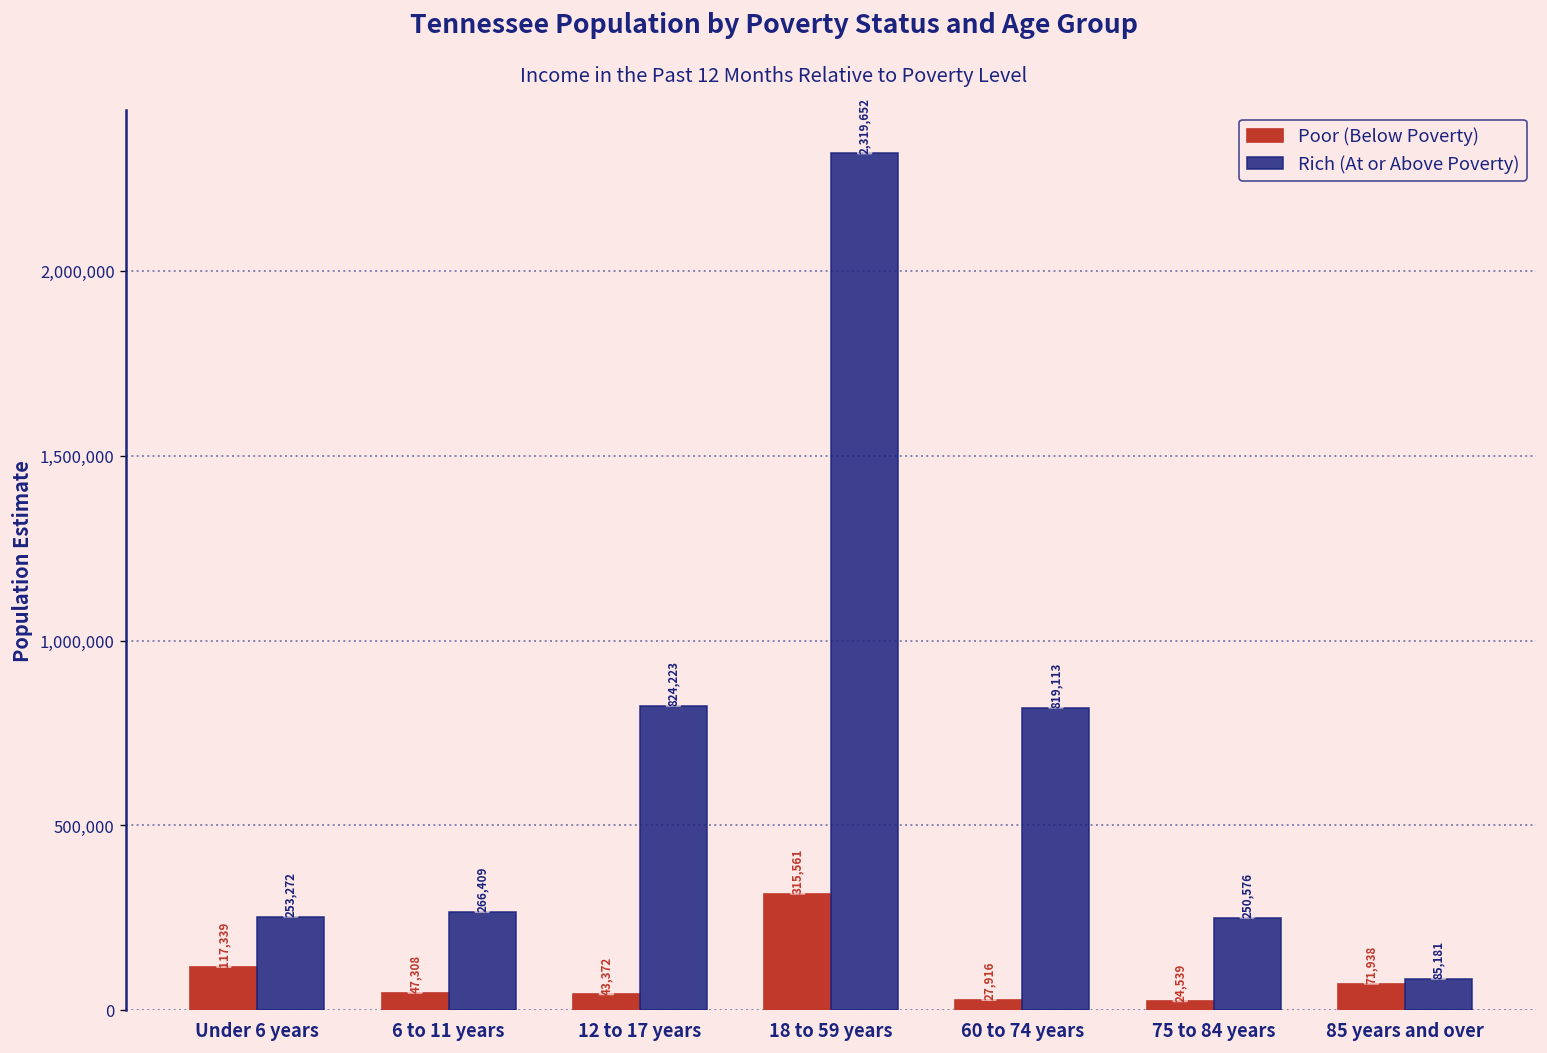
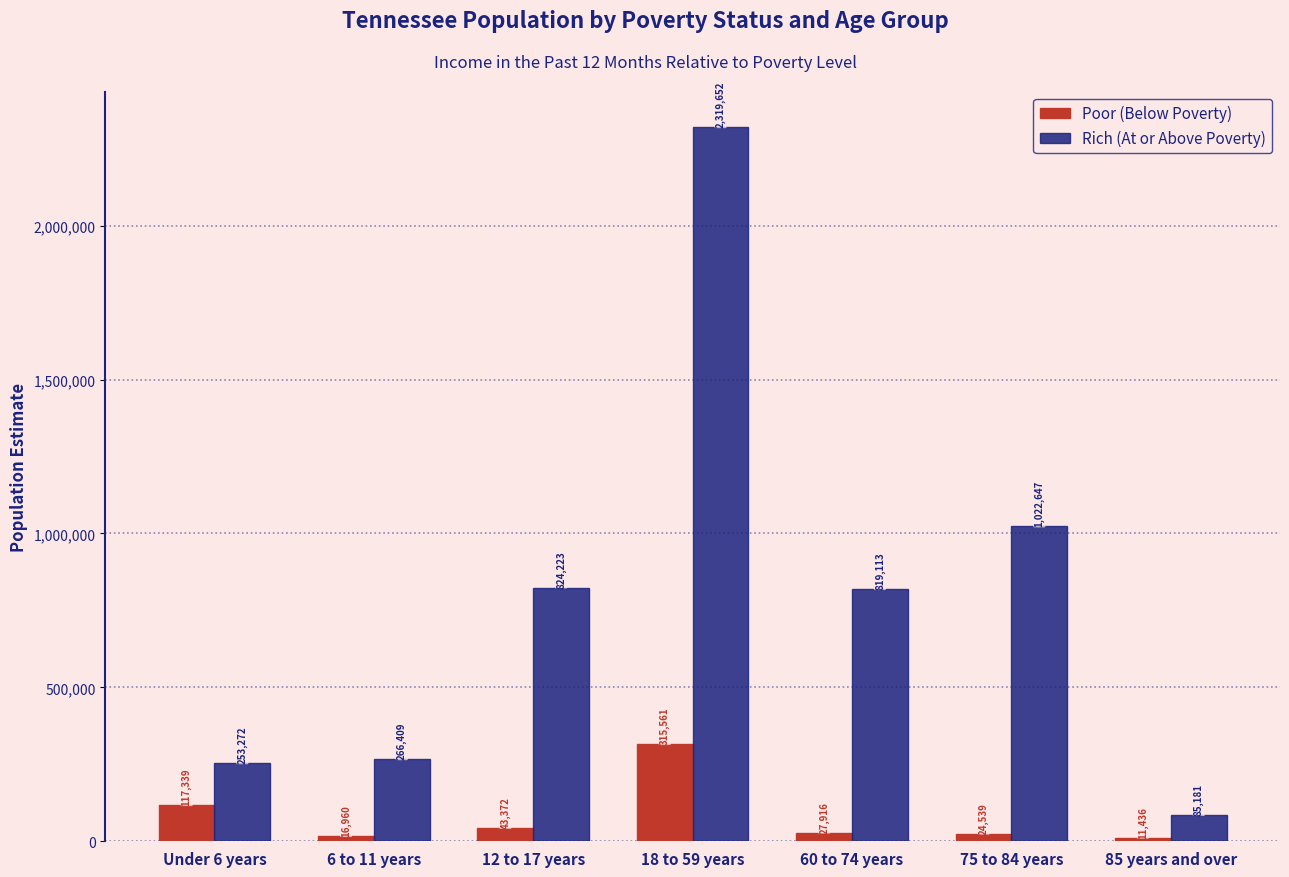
Poor (Below Poverty), 6 to 11 years: 47,308 -> 16,960
Rich (At or Above Poverty), 75 to 84 years: 250,576 -> 1,022,647
Poor (Below Poverty), 85 years and over: 71,938 -> 11,436
